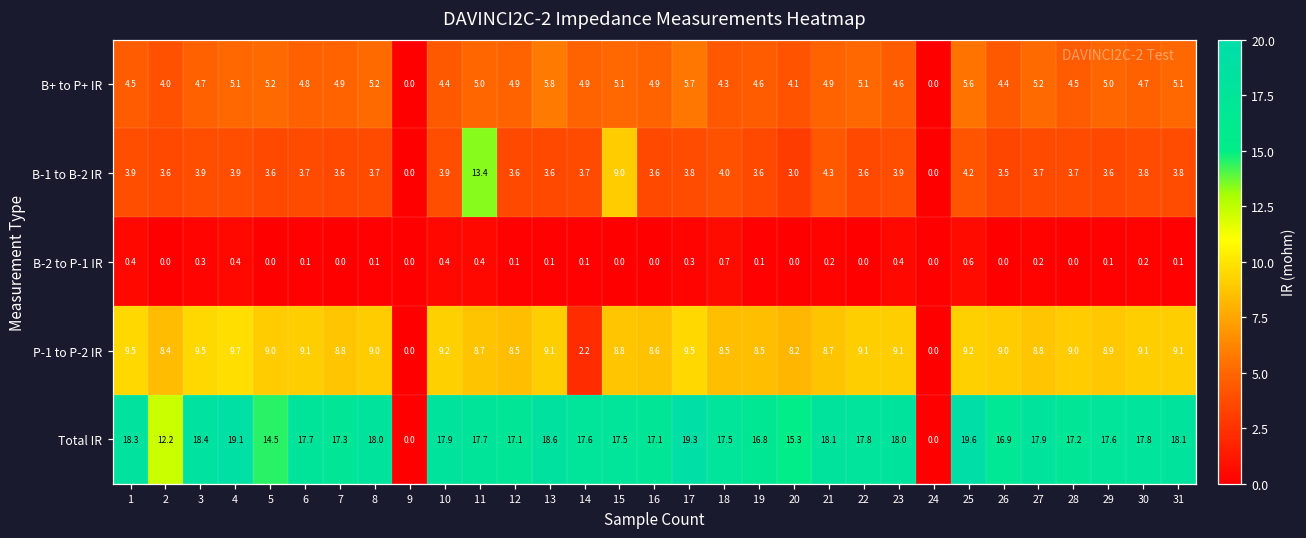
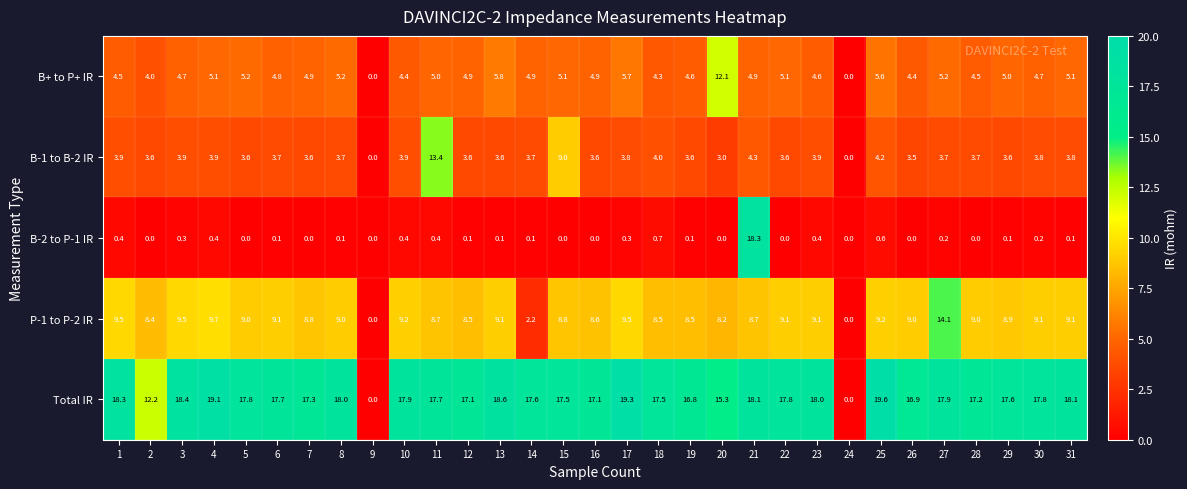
B+ to P+ IR, 20: 4.1 -> 12.1
B-2 to P-1 IR, 21: 0.2 -> 18.3
P-1 to P-2 IR, 27: 8.8 -> 14.1
Total IR, 5: 14.5 -> 17.8
